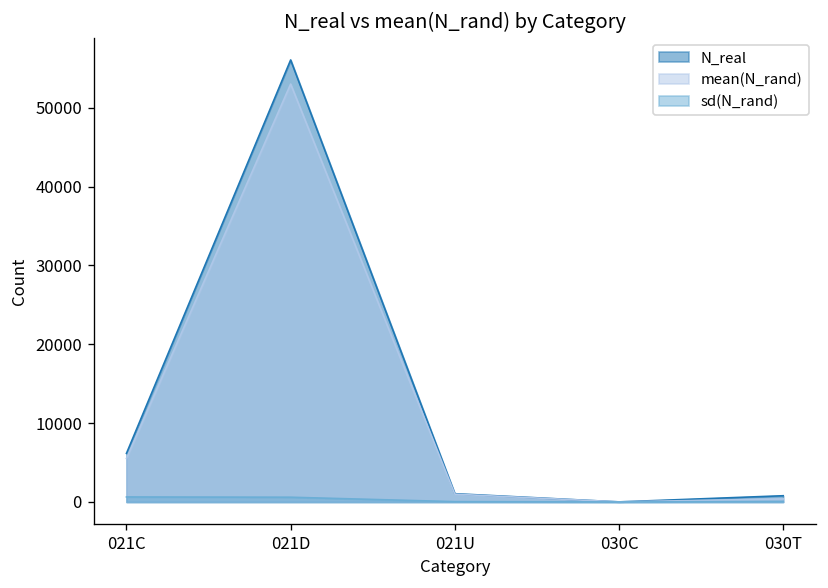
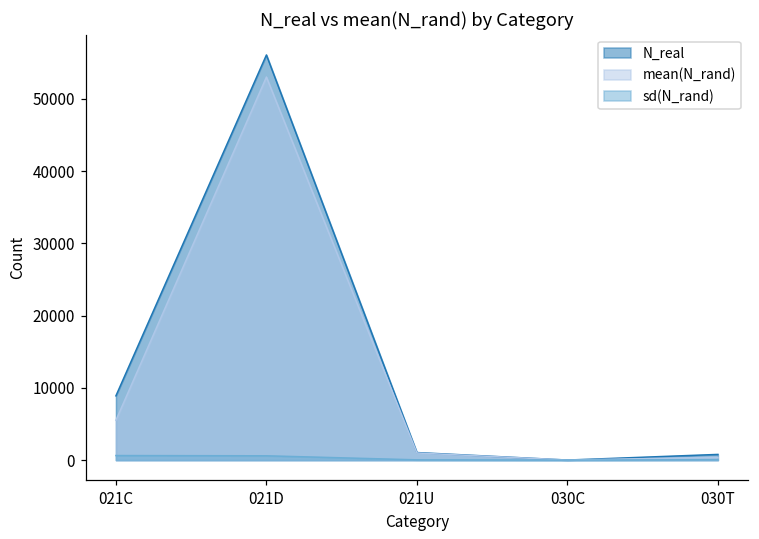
N_real, 021C: 6000 -> 9000
